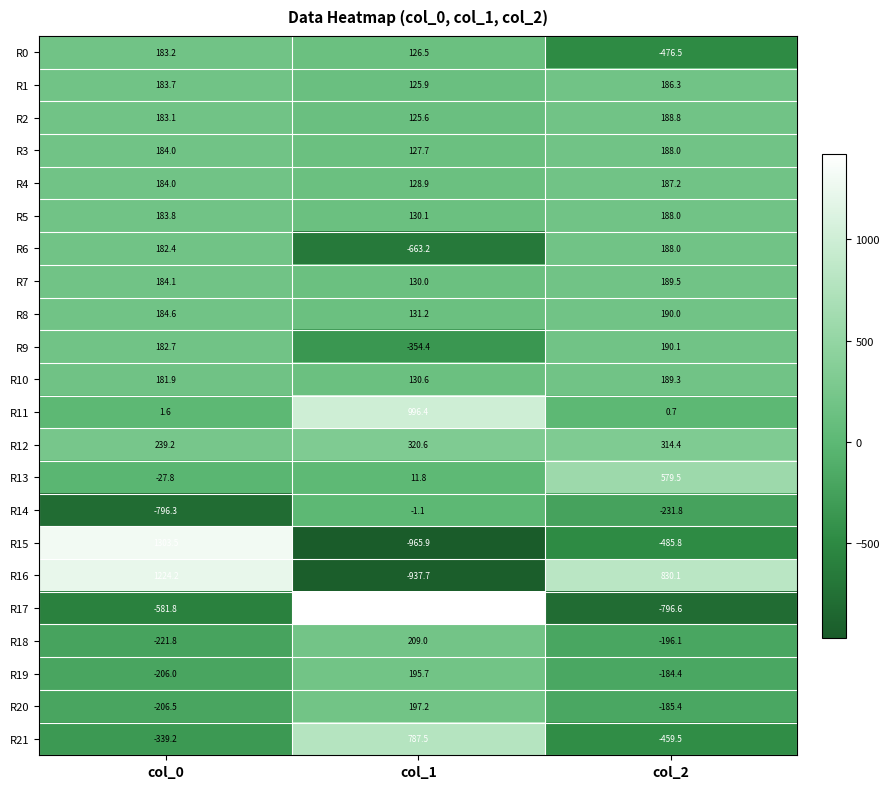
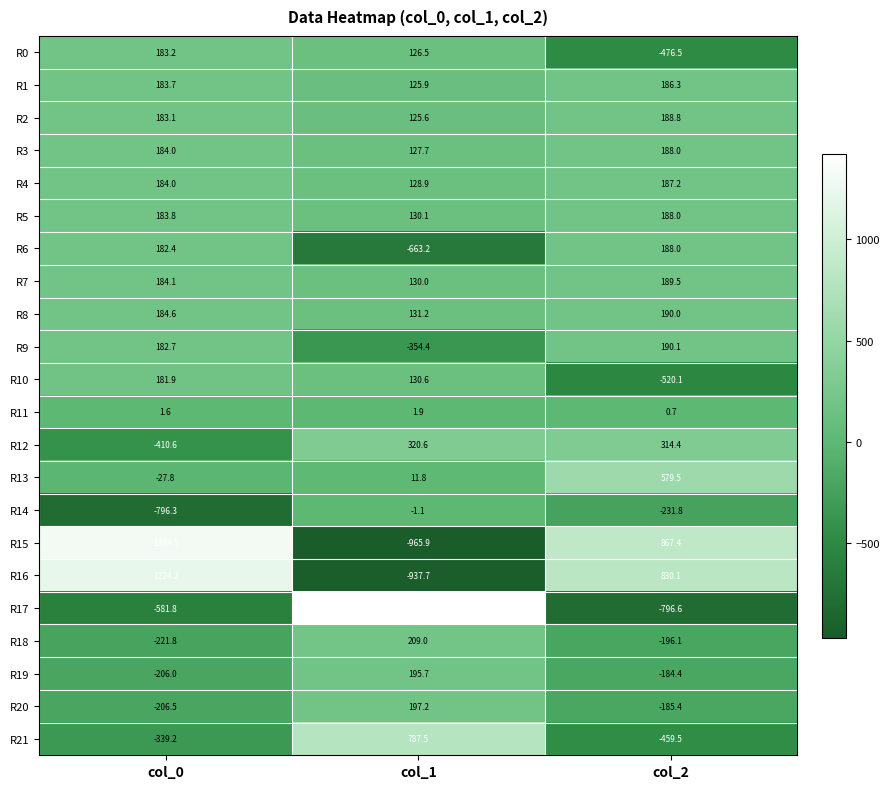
R10, col_2: 189.3 -> -520.1
R11, col_1: 996.4 -> 1.9
R12, col_0: 239.2 -> -410.6
R15, col_2: -485.8 -> 867.4
